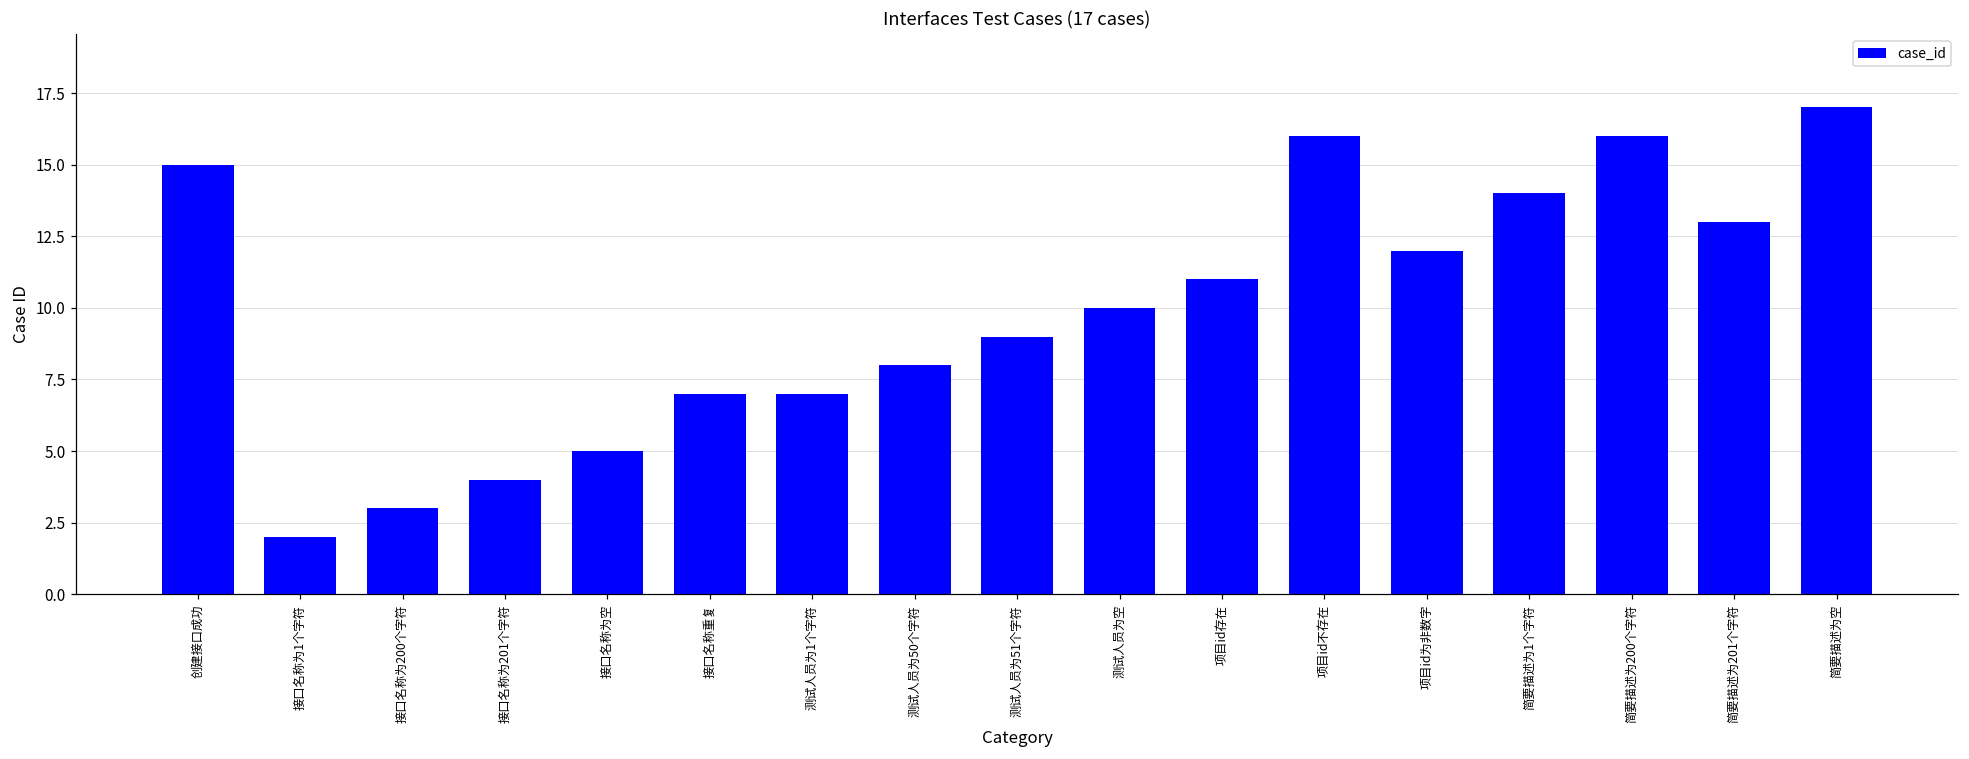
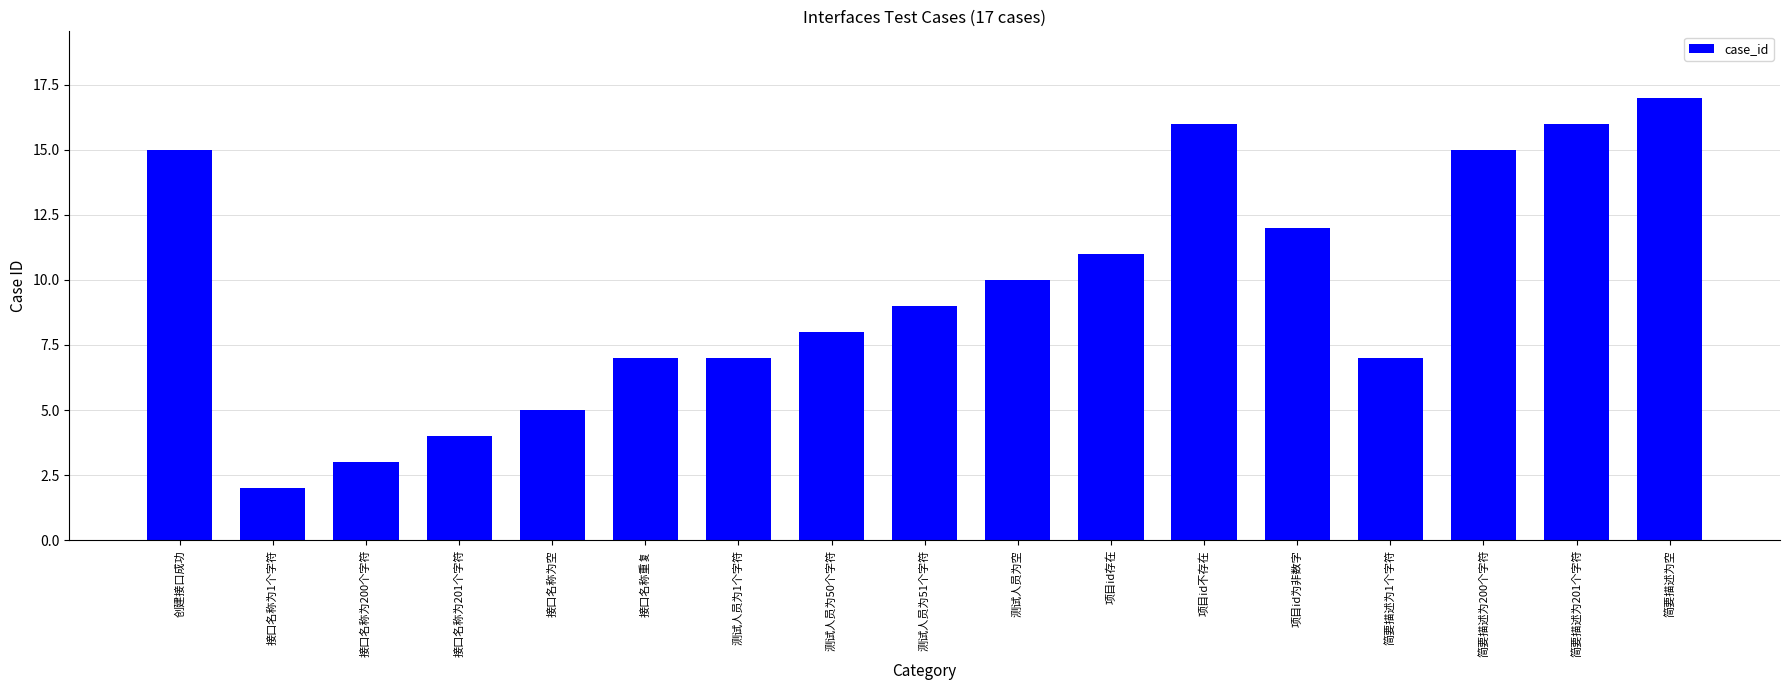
简要描述为1个字符: 14 -> 7
简要描述为200个字符: 16 -> 15
简要描述为201个字符: 13 -> 16
